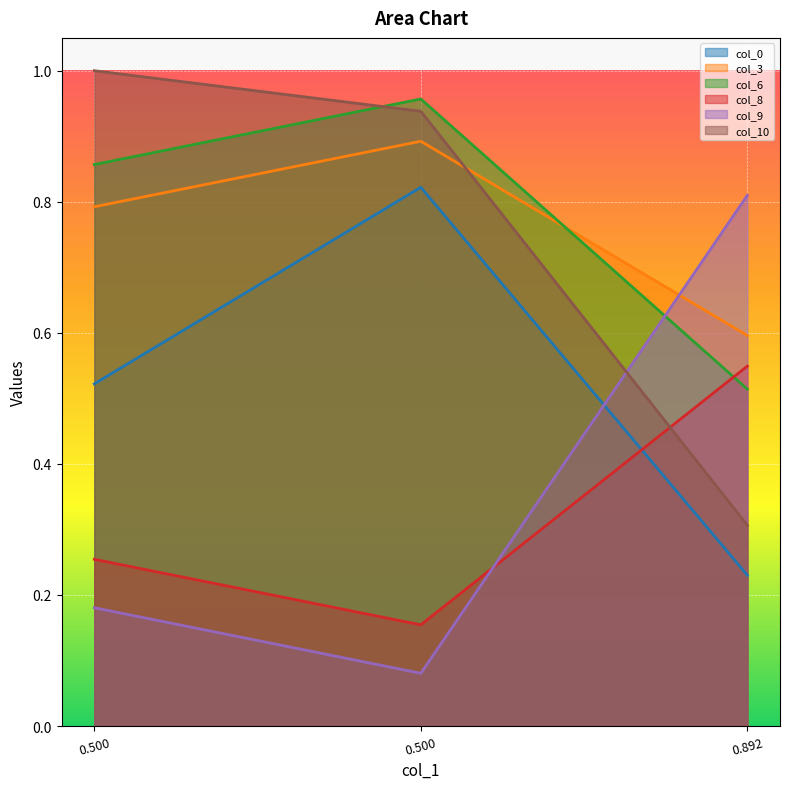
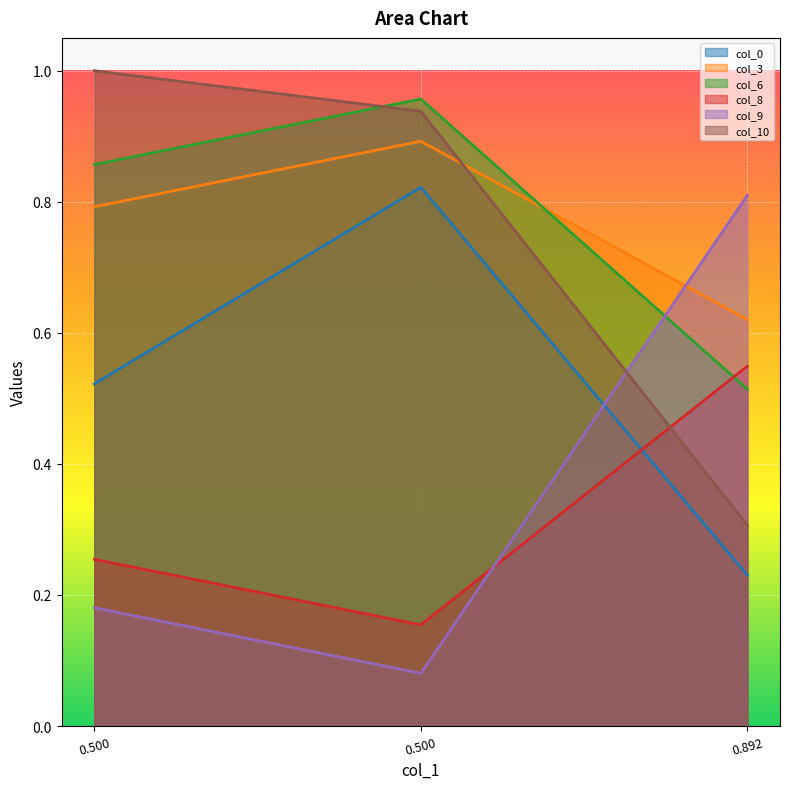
col_3, 0.892: 0.60 -> 0.62
